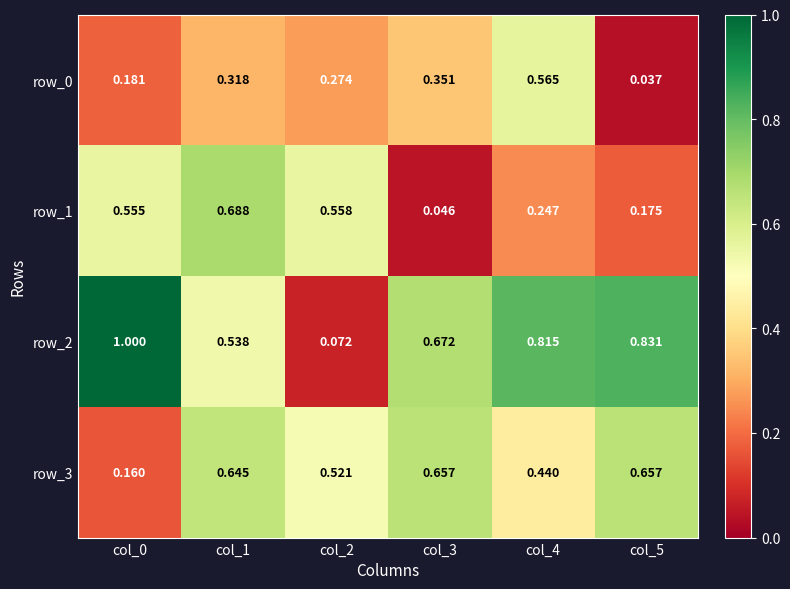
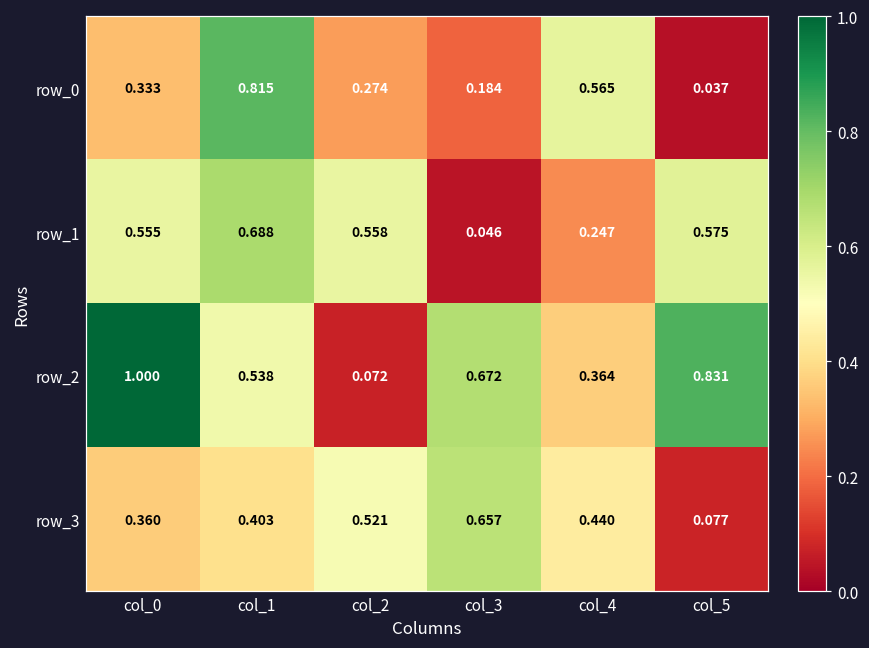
row_0, col_0: 0.181 -> 0.333
row_0, col_1: 0.318 -> 0.815
row_0, col_3: 0.351 -> 0.184
row_1, col_5: 0.175 -> 0.575
row_2, col_4: 0.815 -> 0.364
row_3, col_0: 0.160 -> 0.360
row_3, col_1: 0.645 -> 0.403
row_3, col_5: 0.657 -> 0.077
